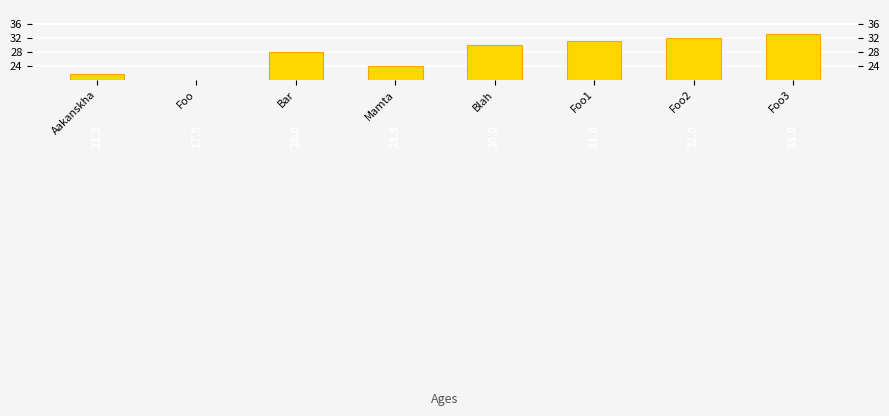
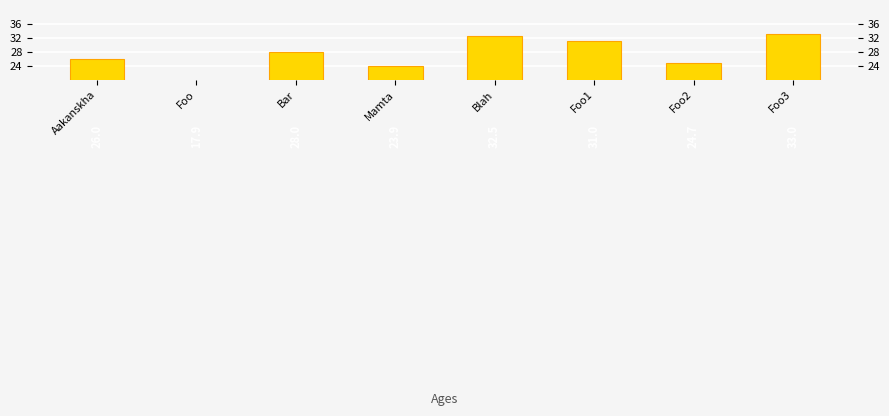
Aakanskha: 22 -> 26
Blah: 30 -> 33
Foo2: 32 -> 25
